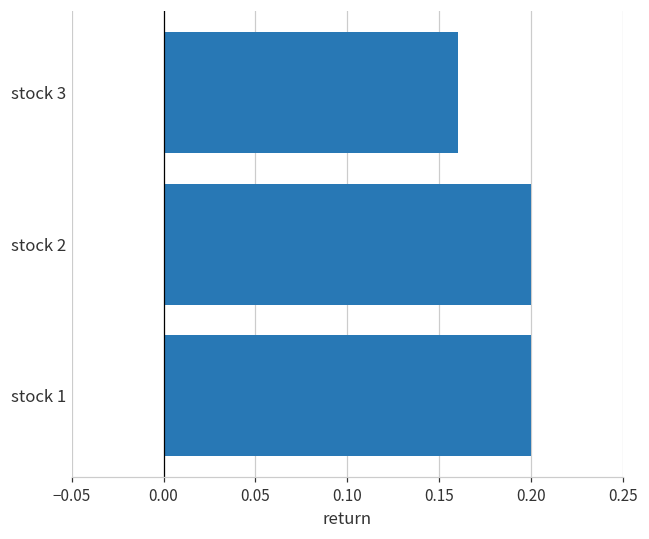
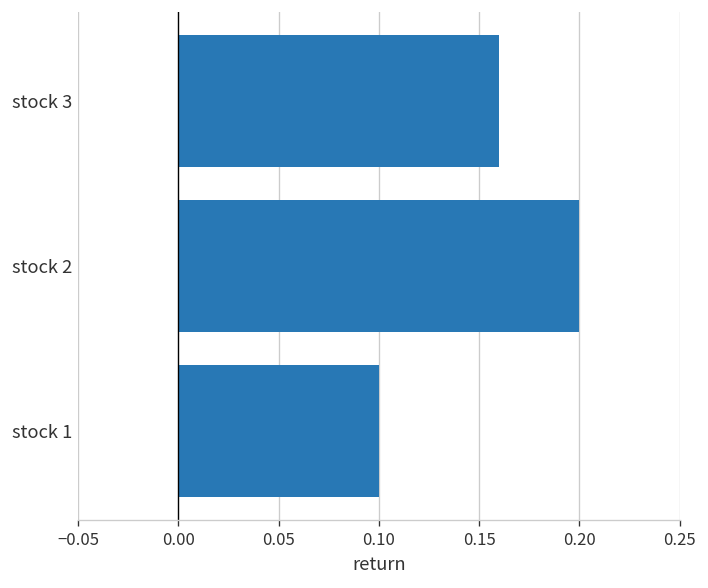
stock 1: 0.2 -> 0.1
